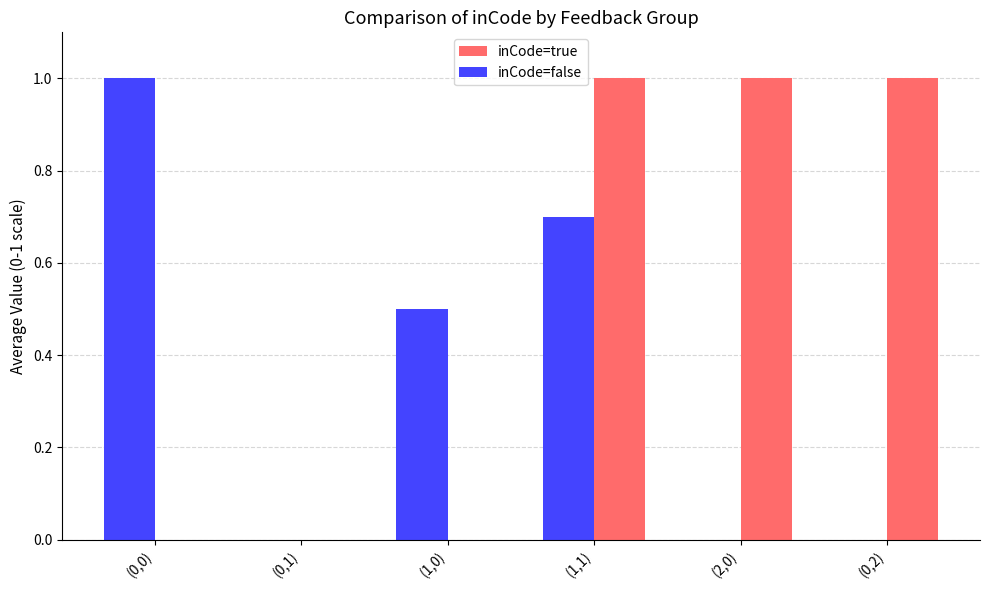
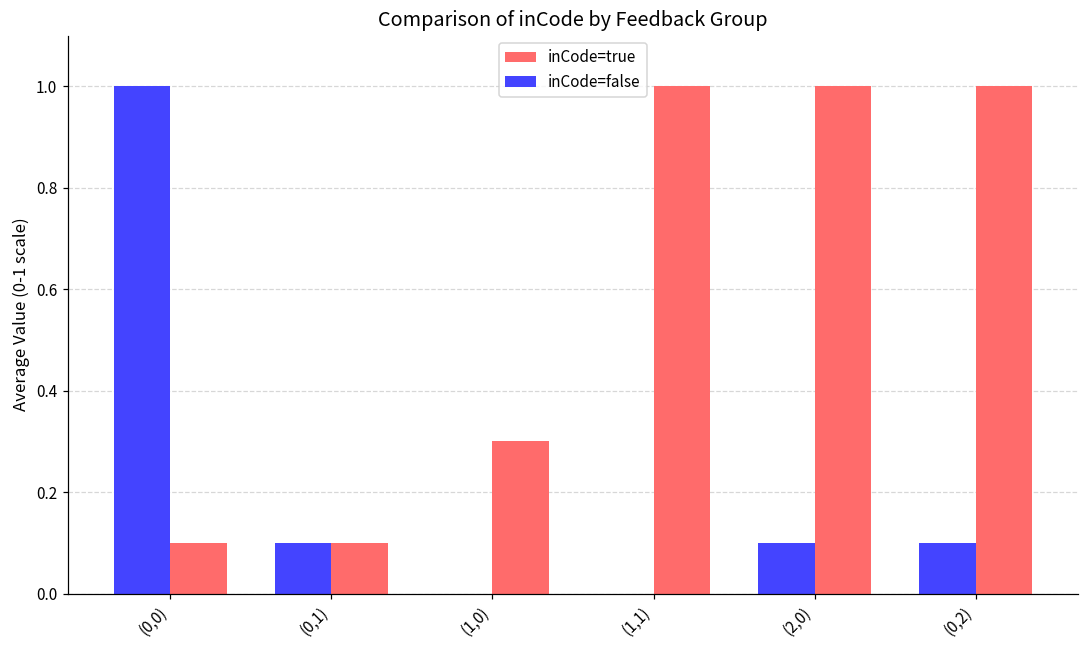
inCode=true, (0,0): 0.0 -> 0.1
inCode=false, (0,1): 0.0 -> 0.1
inCode=true, (0,1): 0.0 -> 0.1
inCode=false, (1,0): 0.5 -> 0.0
inCode=true, (1,0): 0.0 -> 0.3
inCode=false, (1,1): 0.7 -> 0.0
inCode=false, (2,0): 0.0 -> 0.1
inCode=false, (0,2): 0.0 -> 0.1
